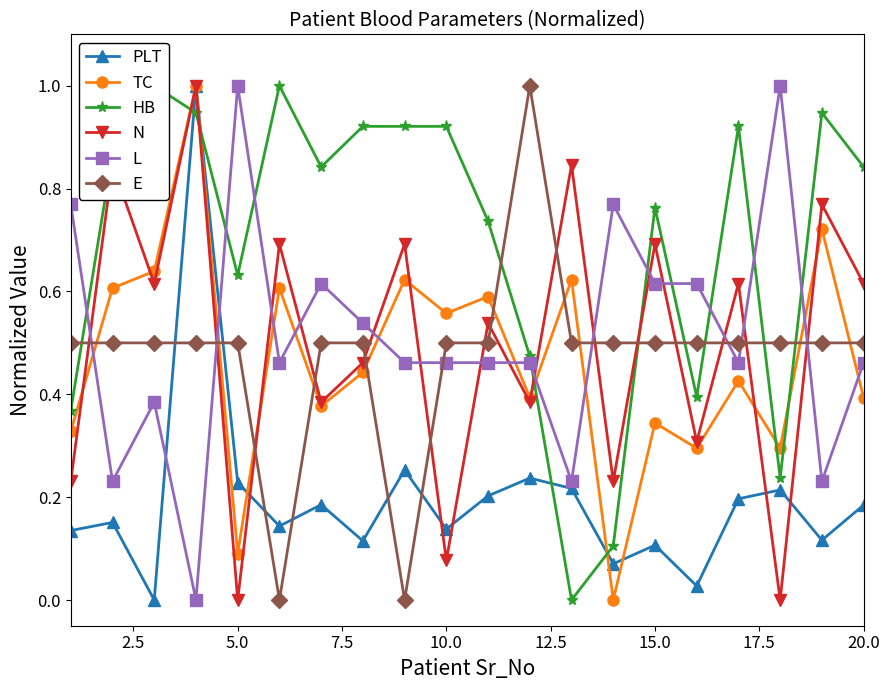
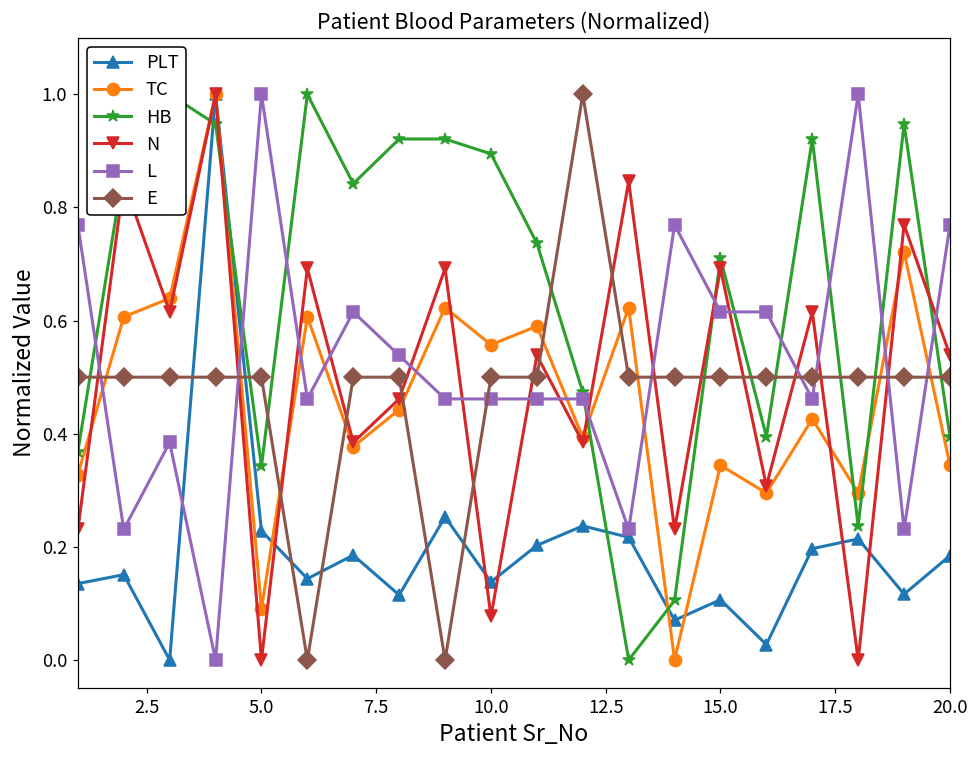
HB, 5.0: 0.63 -> 0.34
HB, 10.0: 0.92 -> 0.89
HB, 15.0: 0.76 -> 0.71
TC, 20.0: 0.39 -> 0.34
HB, 20.0: 0.84 -> 0.39
N, 20.0: 0.62 -> 0.54
L, 20.0: 0.46 -> 0.77
